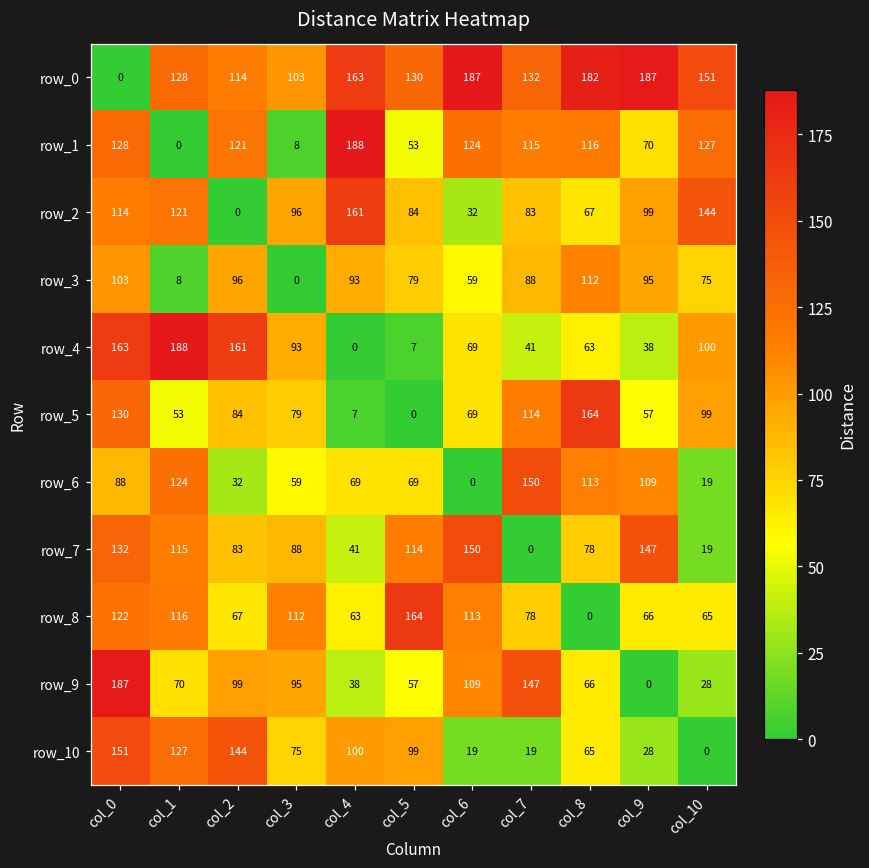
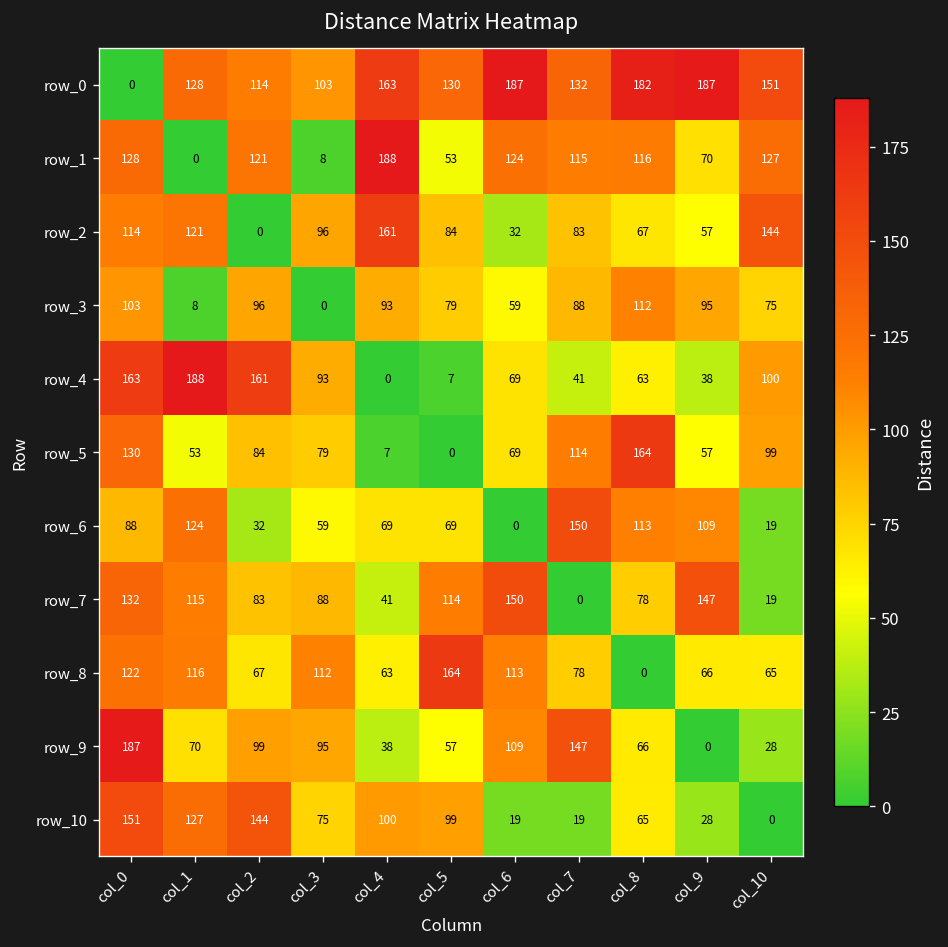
row_2, col_9: 99 -> 57
